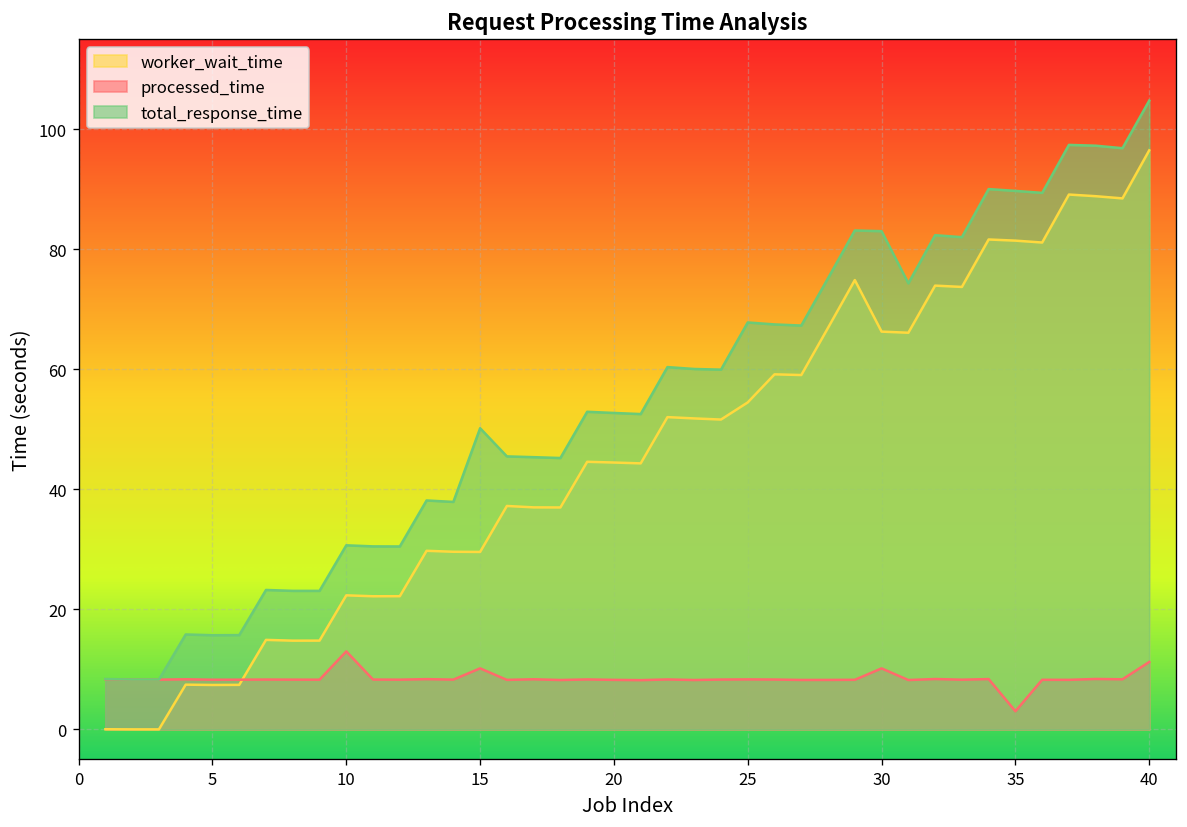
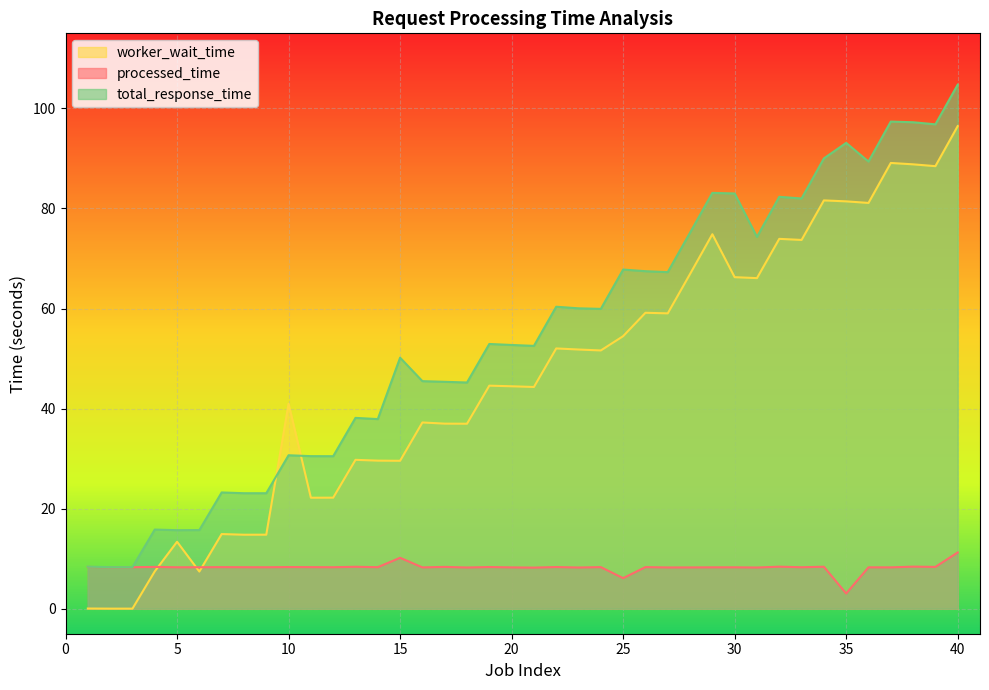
worker_wait_time, 5: 7 -> 13
worker_wait_time, 10: 22 -> 41
processed_time, 10: 13 -> 8
processed_time, 25: 8 -> 6
processed_time, 30: 10 -> 8
total_response_time, 35: 90 -> 93
